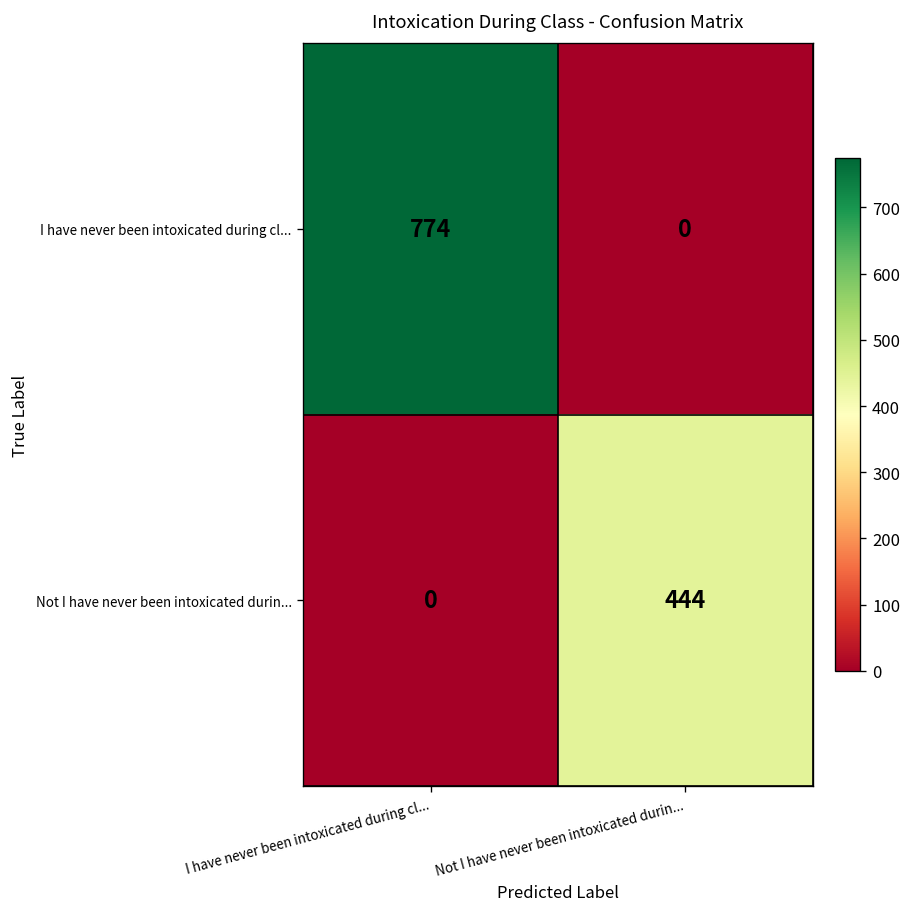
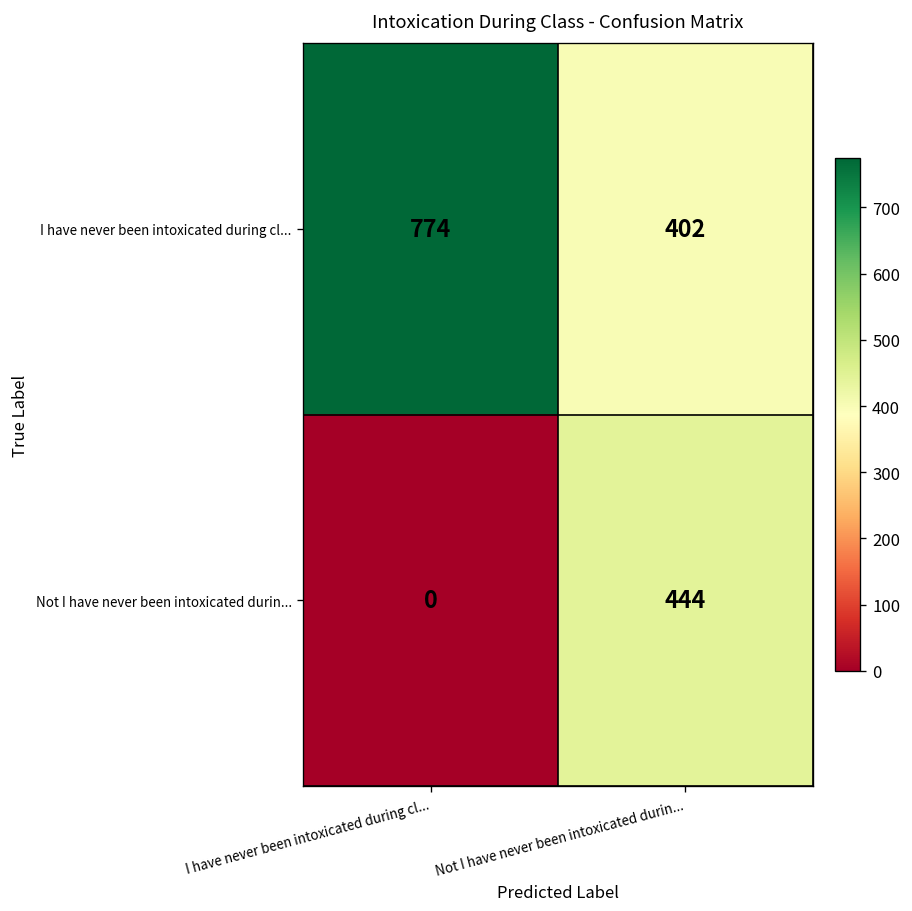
I have never been intoxicated during cl..., Not I have never been intoxicated durin...: 0 -> 402
